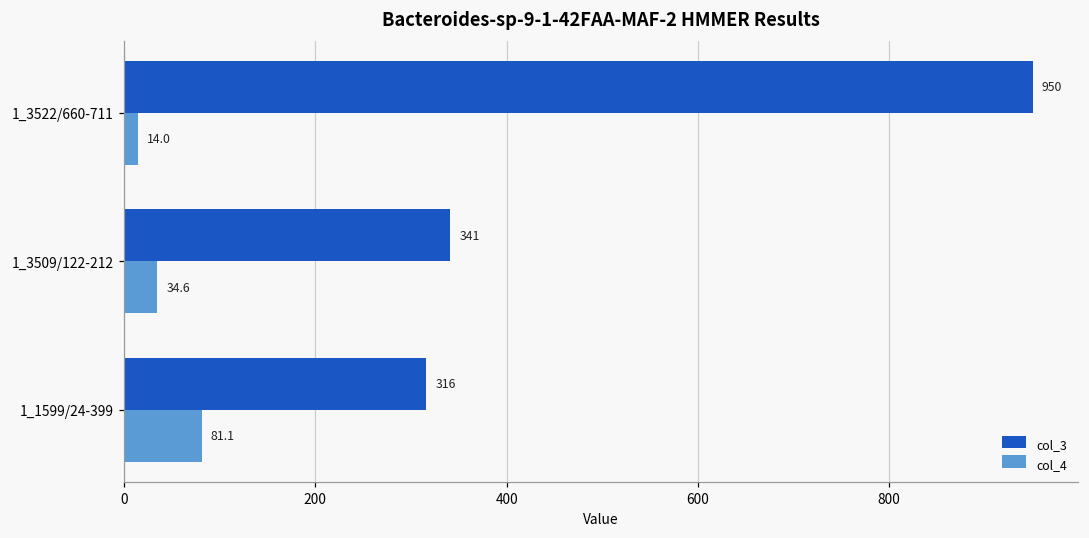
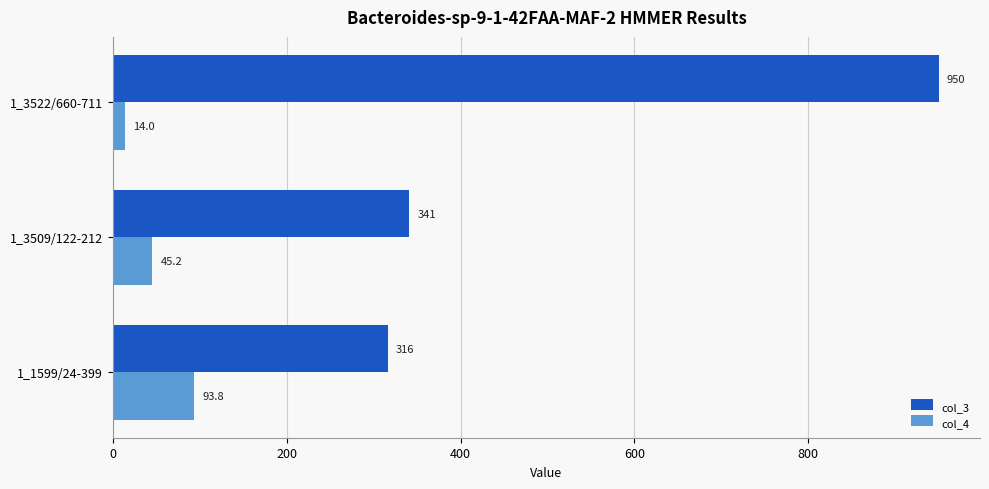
col_4, 1_3509/122-212: 34.6 -> 45.2
col_4, 1_1599/24-399: 81.1 -> 93.8
